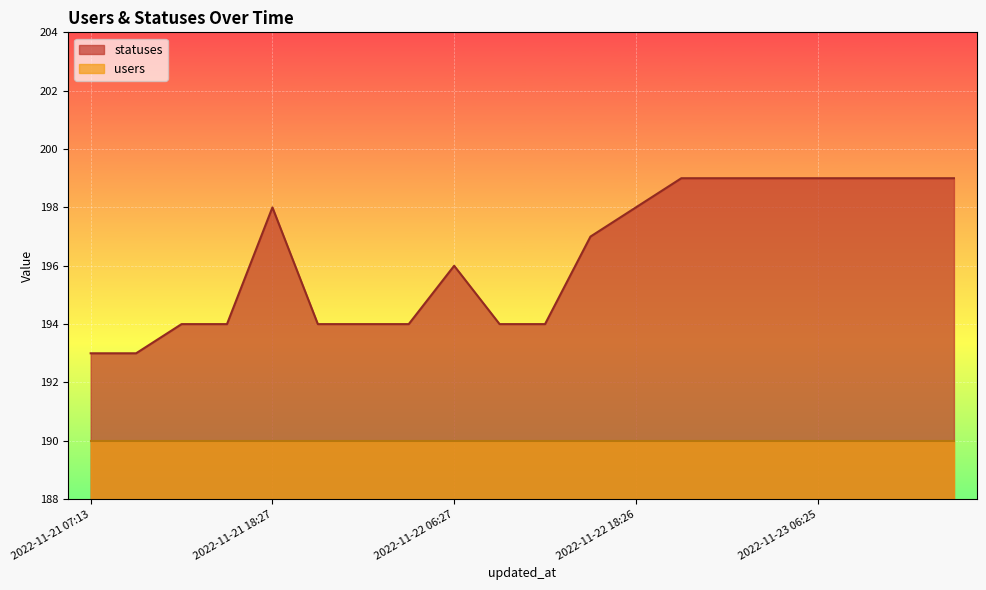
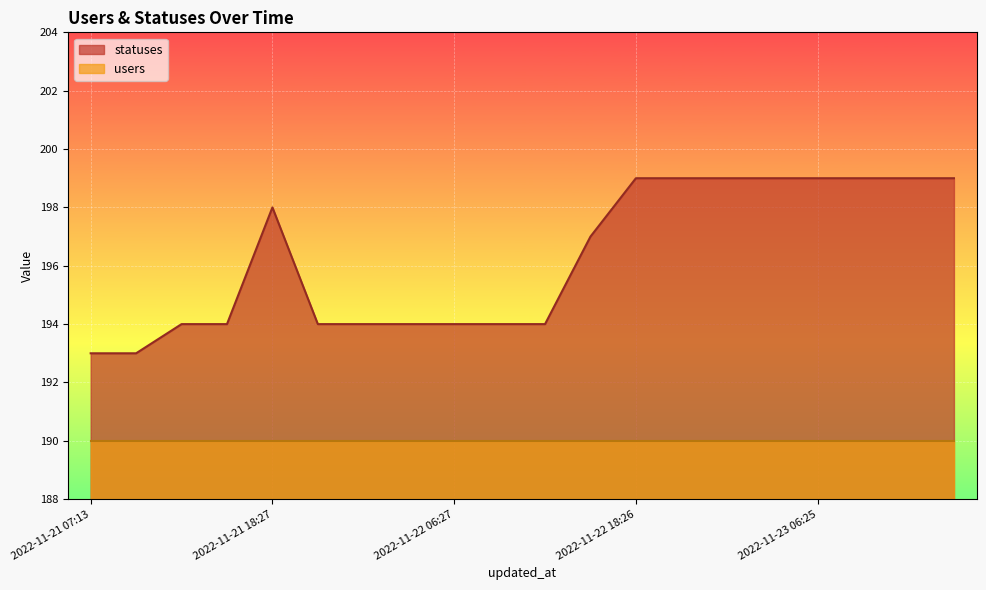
statuses, 2022-11-22 06:27: 196 -> 194
statuses, 2022-11-22 18:26: 198 -> 199
